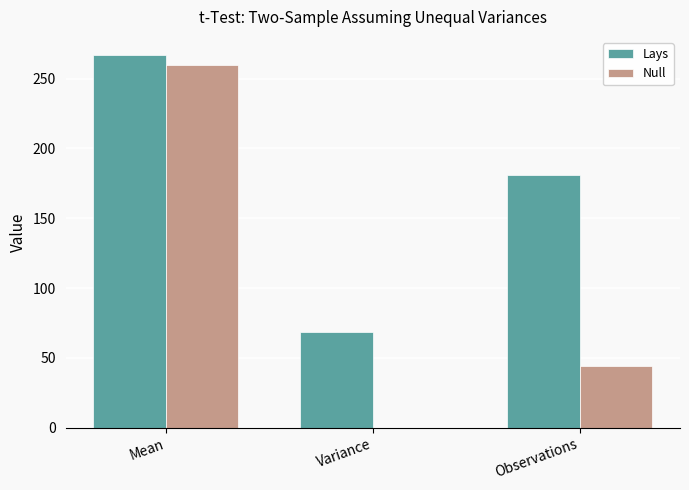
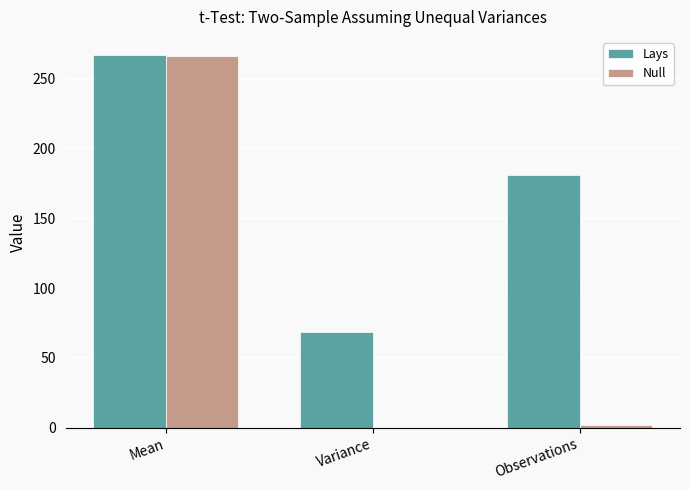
Null, Mean: 260 -> 266
Null, Observations: 44 -> 2
